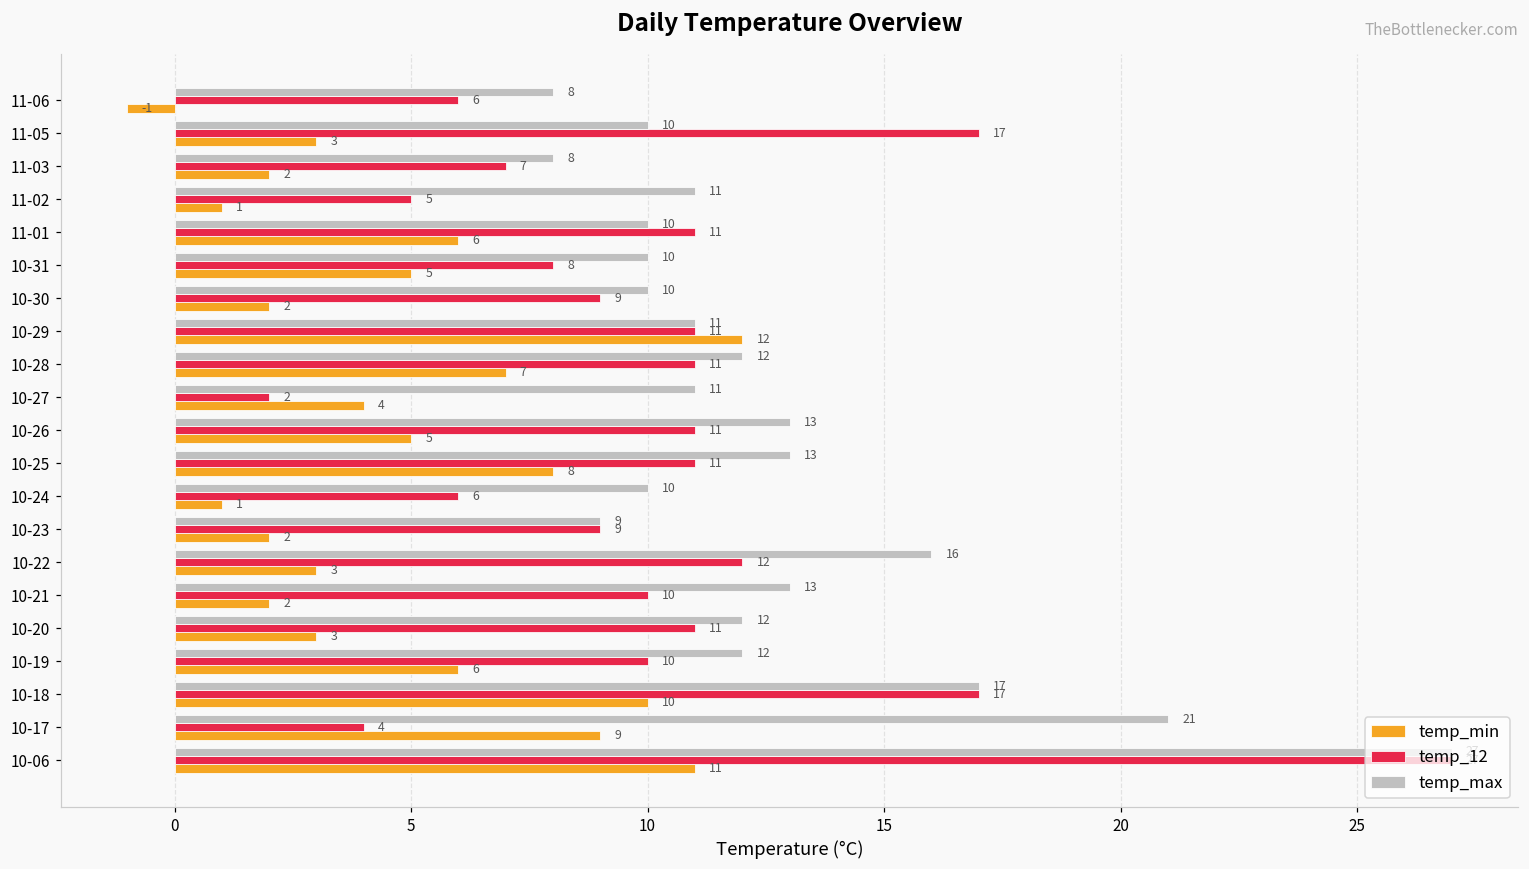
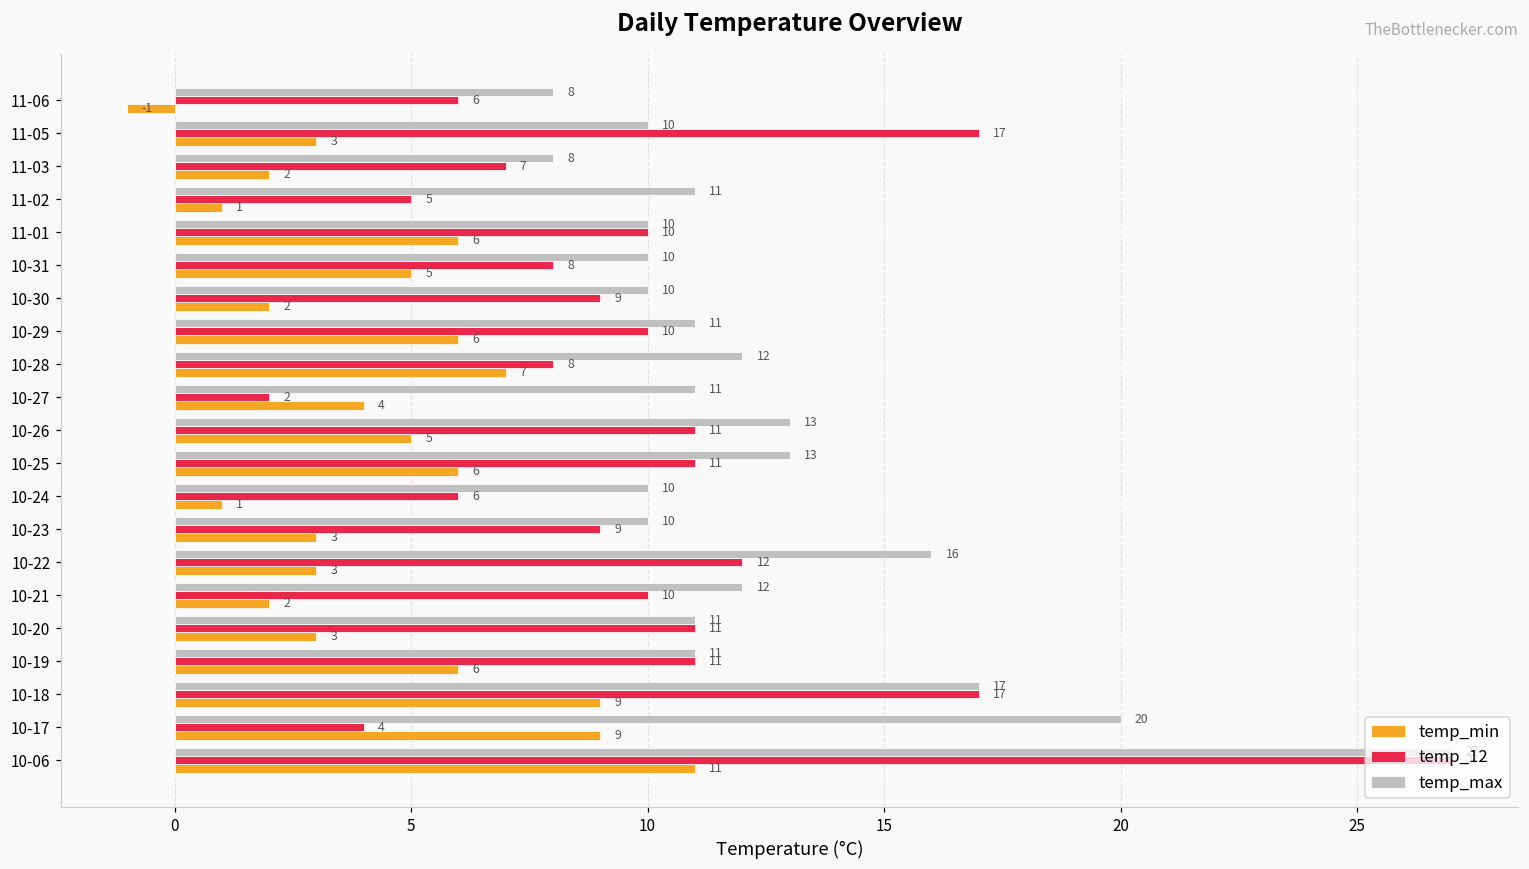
temp_12, 11-01: 11 -> 10
temp_12, 10-29: 11 -> 10
temp_min, 10-29: 12 -> 6
temp_12, 10-28: 11 -> 8
temp_min, 10-25: 8 -> 6
temp_max, 10-23: 9 -> 10
temp_min, 10-23: 2 -> 3
temp_max, 10-21: 13 -> 12
temp_max, 10-20: 12 -> 11
temp_max, 10-19: 12 -> 11
temp_12, 10-19: 10 -> 11
temp_min, 10-18: 10 -> 9
temp_max, 10-17: 21 -> 20
